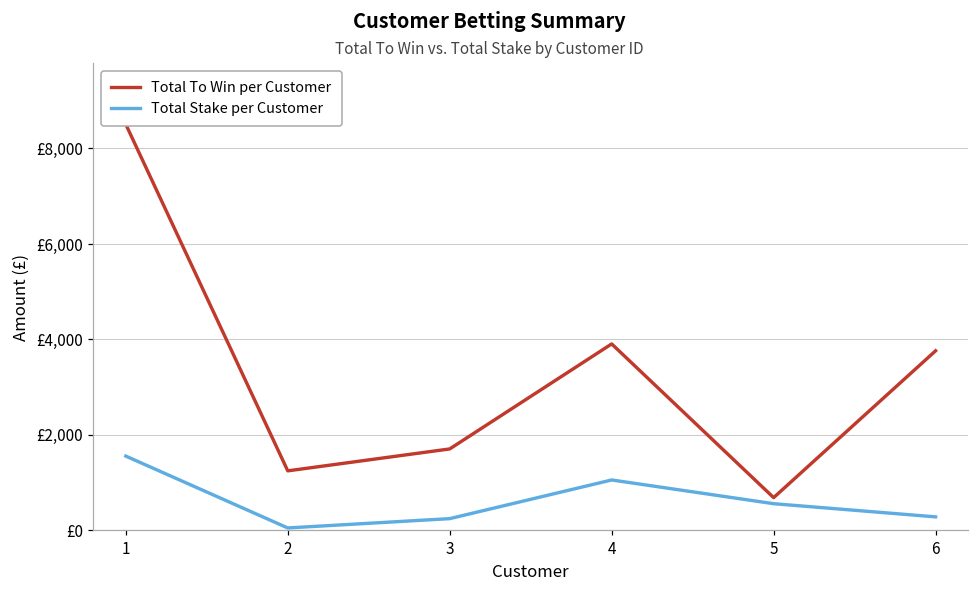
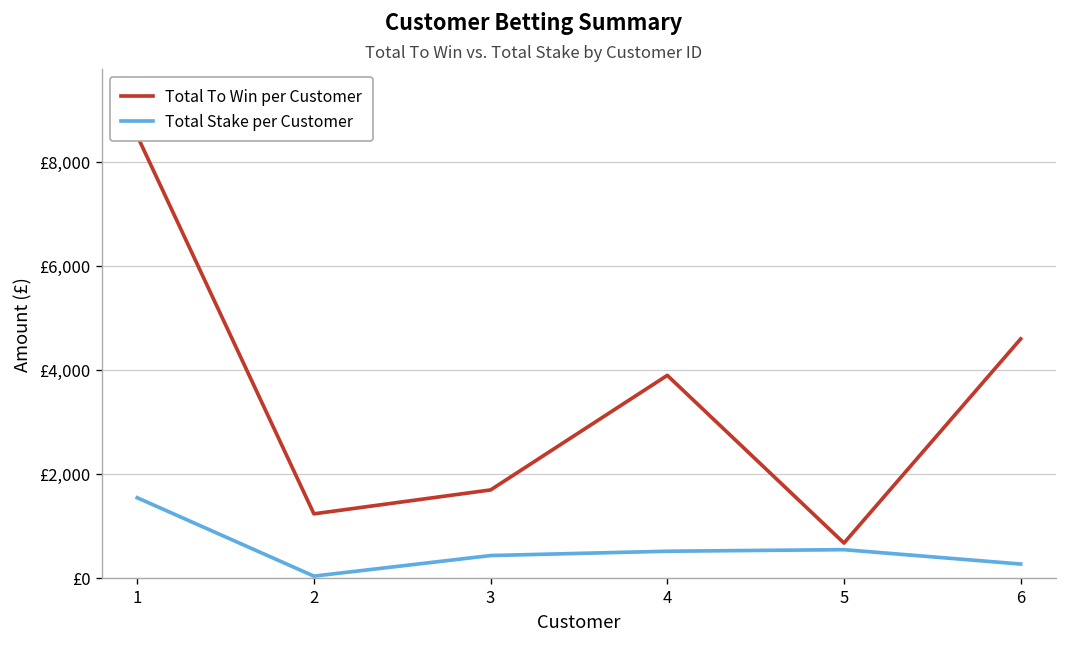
Total Stake per Customer, 3: £200 -> £400
Total Stake per Customer, 4: £1,100 -> £500
Total To Win per Customer, 6: £3,800 -> £4,600
